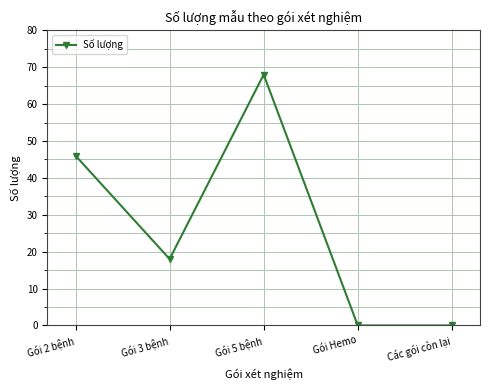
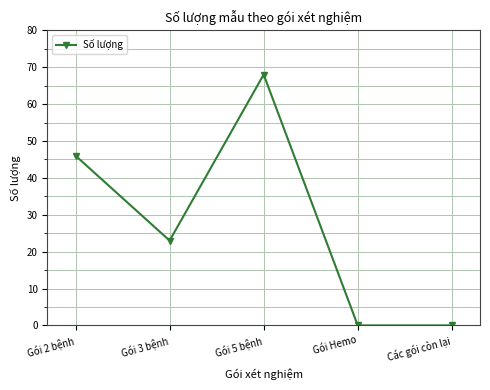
Gói 3 bệnh: 18 -> 23
